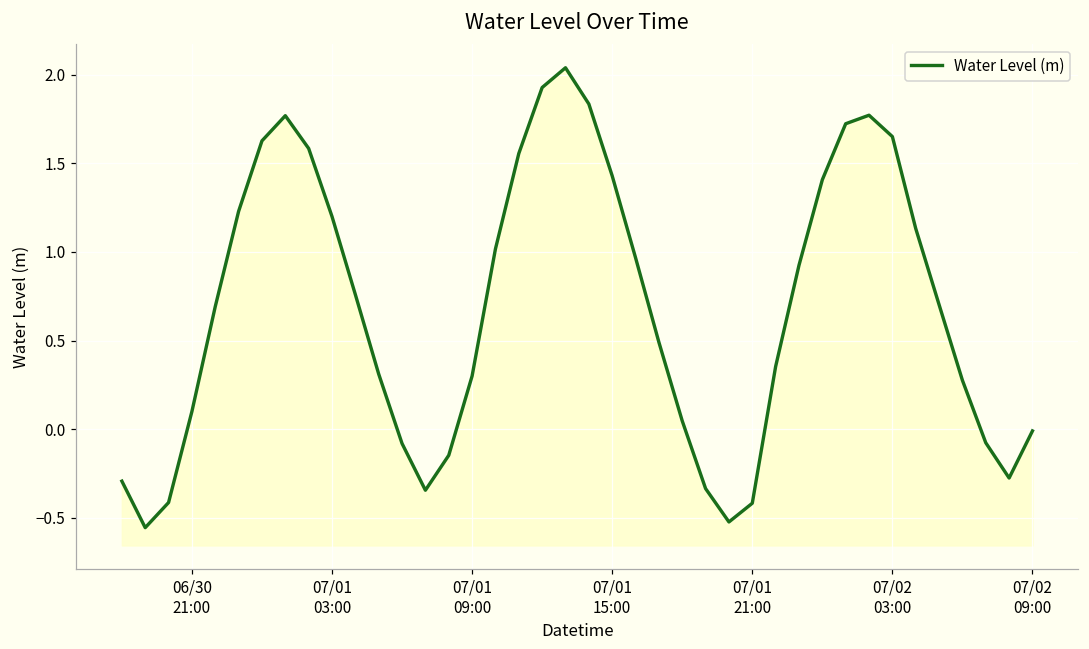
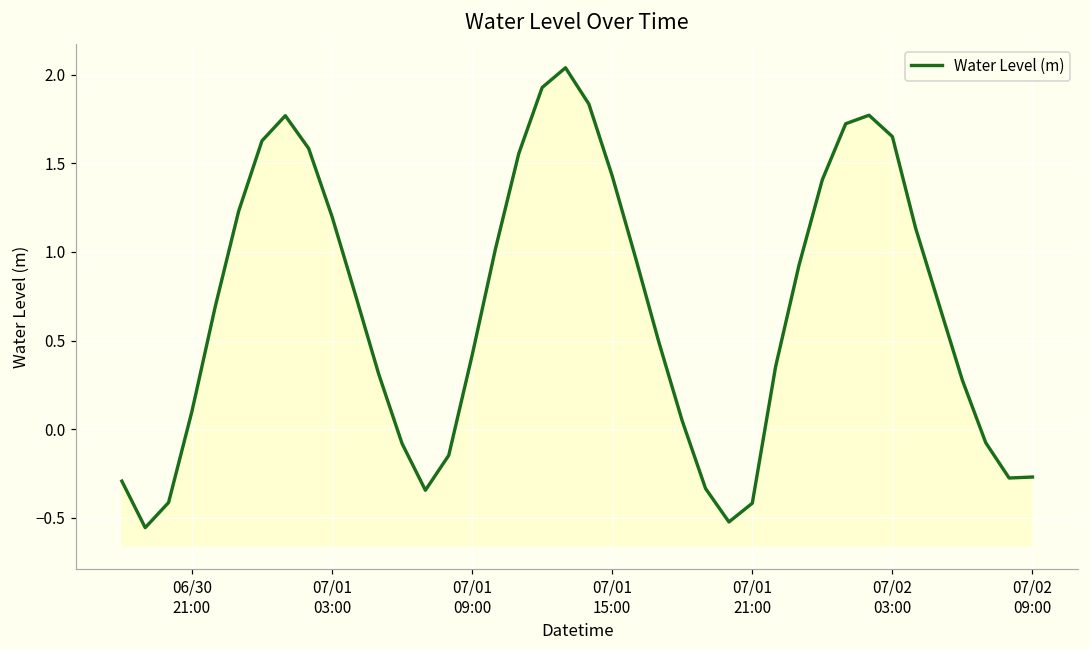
07/01 09:00: 0.30 -> 0.42
07/02 09:00: -0.01 -> -0.27
